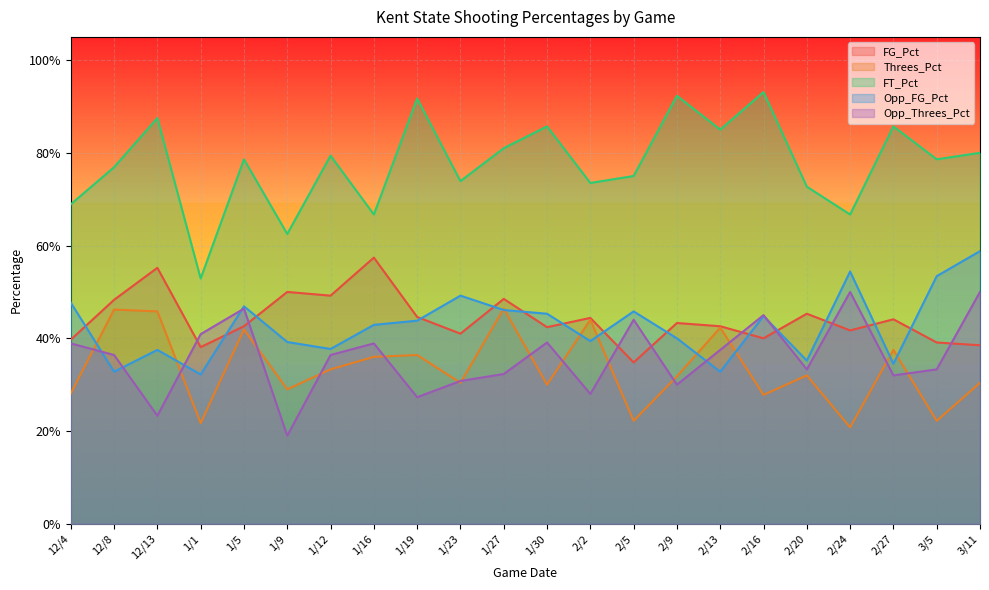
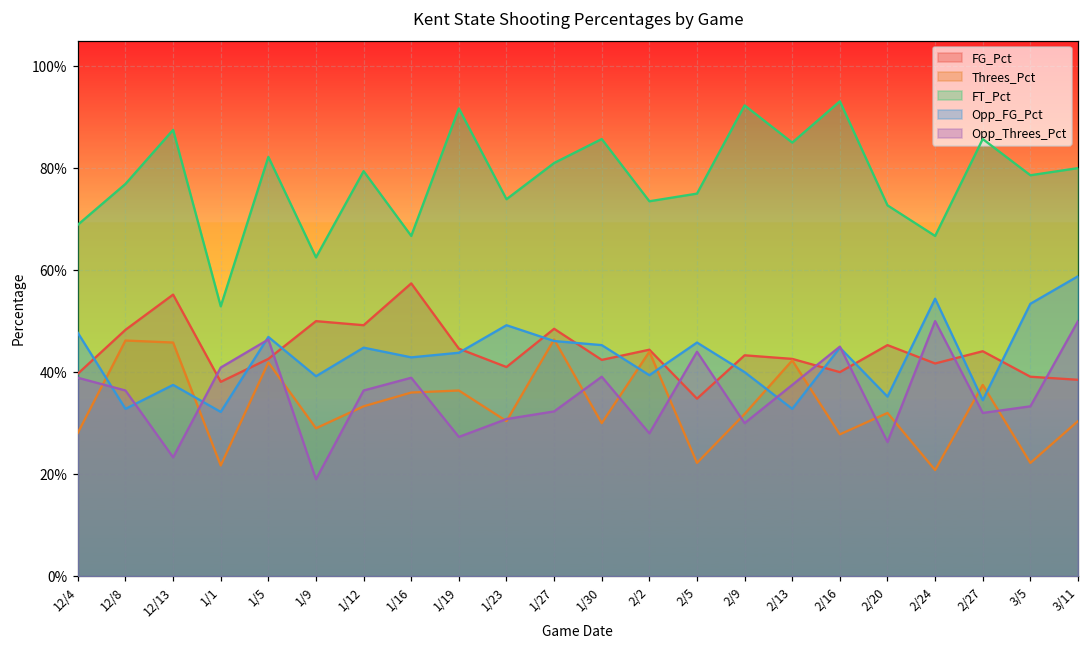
FT_Pct, 1/5: 79% -> 82%
Opp_FG_Pct, 1/12: 38% -> 45%
Opp_Threes_Pct, 2/20: 33% -> 26%
